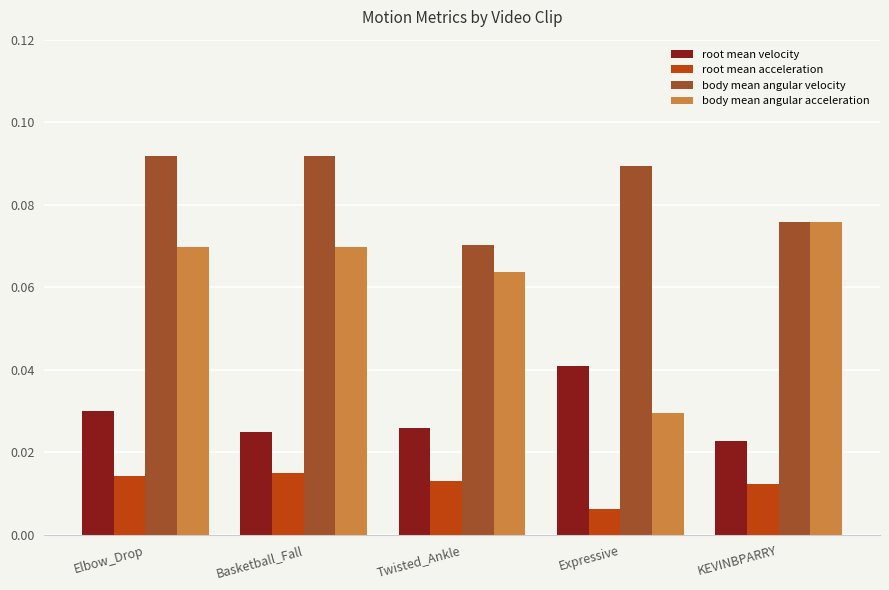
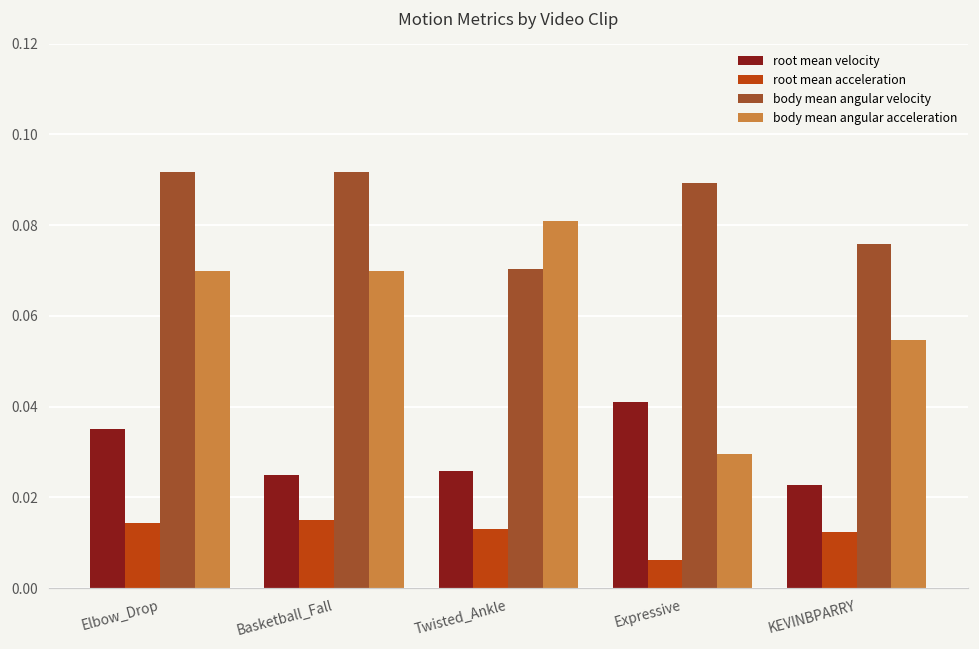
root mean velocity, Elbow_Drop: 0.030 -> 0.035
body mean angular acceleration, Twisted_Ankle: 0.064 -> 0.081
body mean angular acceleration, KEVINBPARRY: 0.076 -> 0.055
